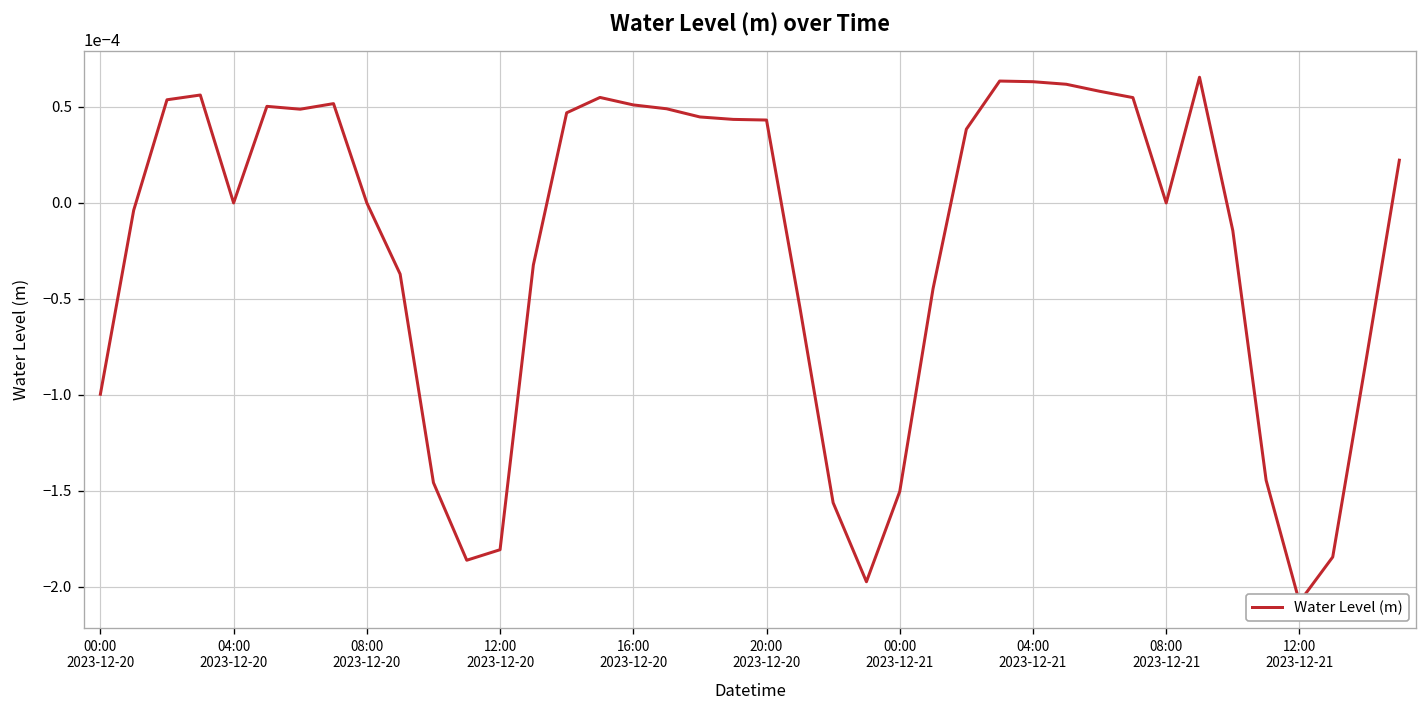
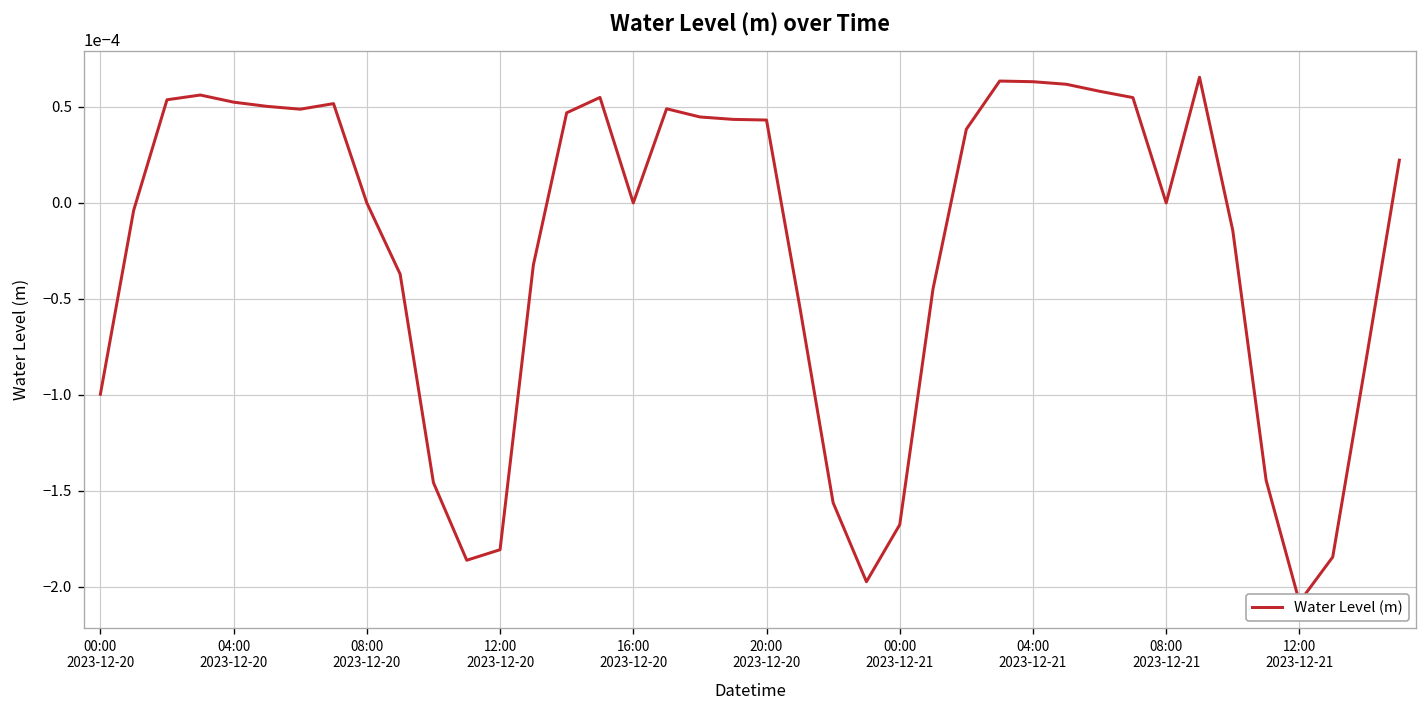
04:00 2023-12-20: 0.0000 -> 0.0001
16:00 2023-12-20: 0.0001 -> 0.0000
00:00 2023-12-21: -0.000150 -> -0.000168
